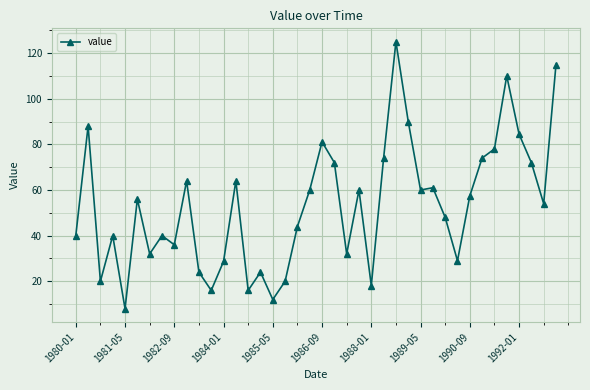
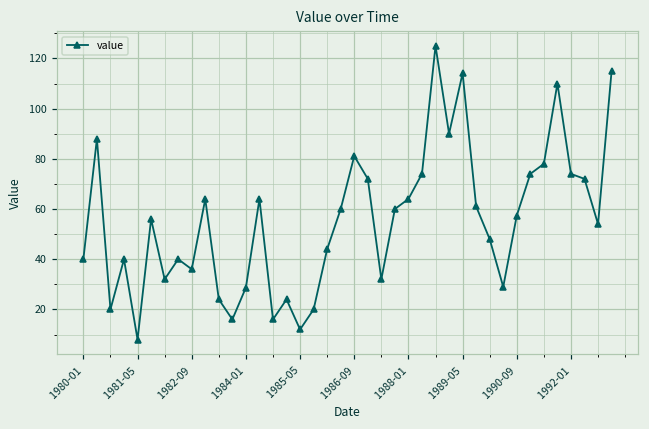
1988-01: 18 -> 64
1989-05: 60 -> 114
1992-01: 85 -> 74
